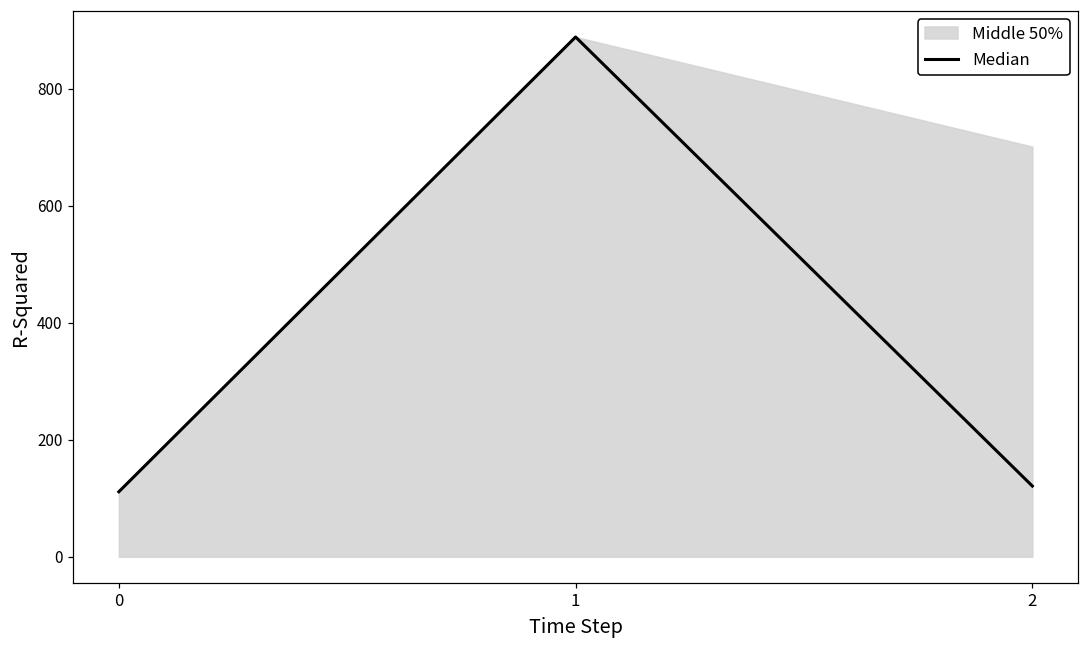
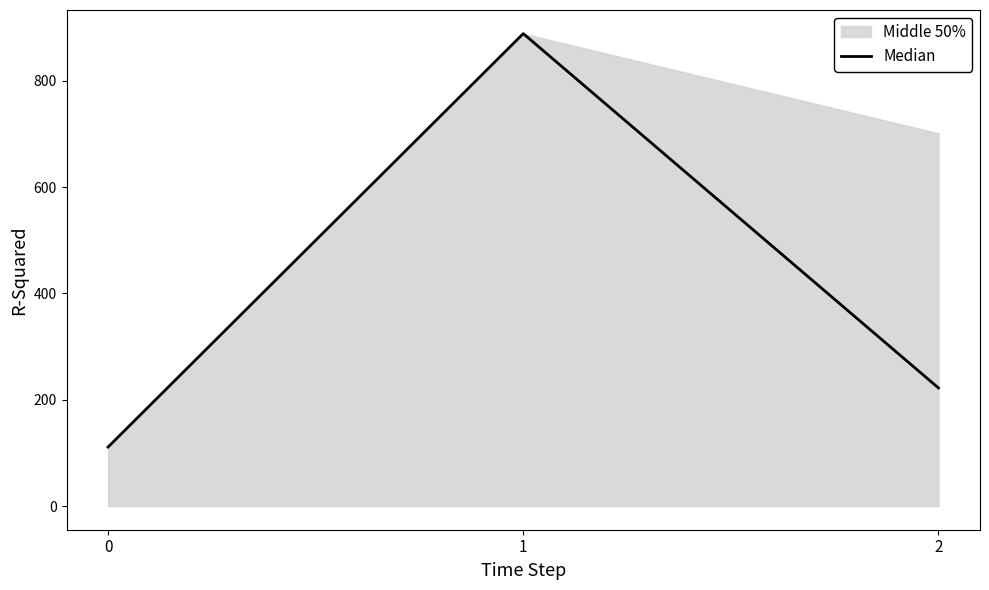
Median, 2: 120 -> 220
